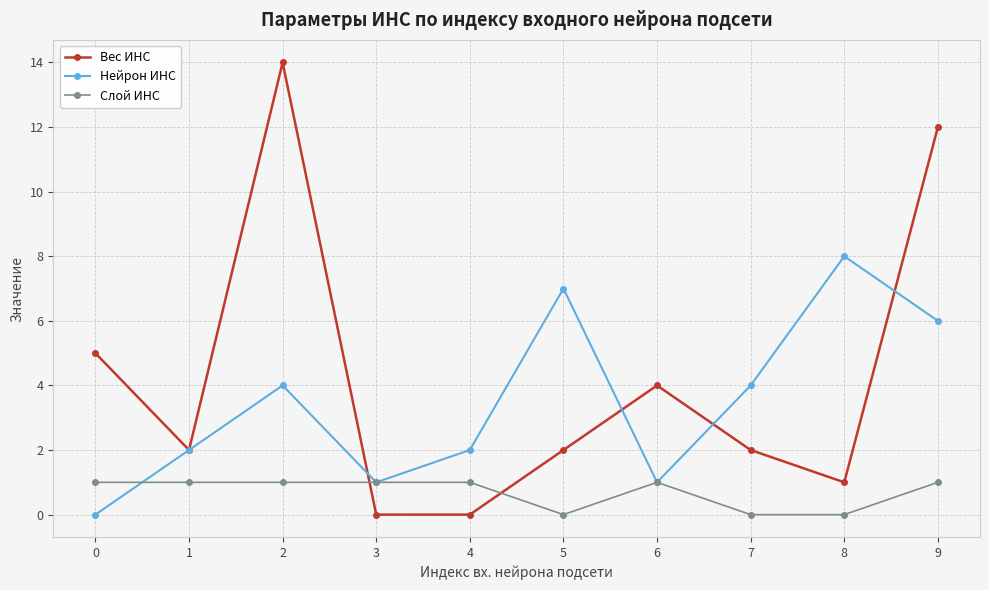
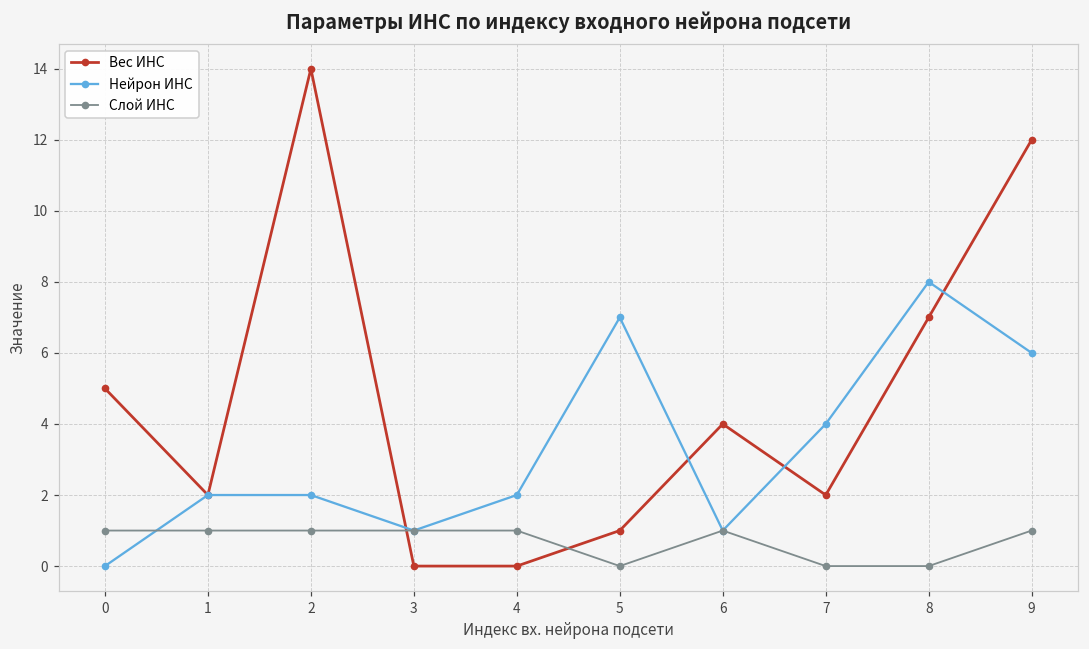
Нейрон ИНС, 2: 4 -> 2
Вес ИНС, 5: 2 -> 1
Вес ИНС, 8: 1 -> 7
